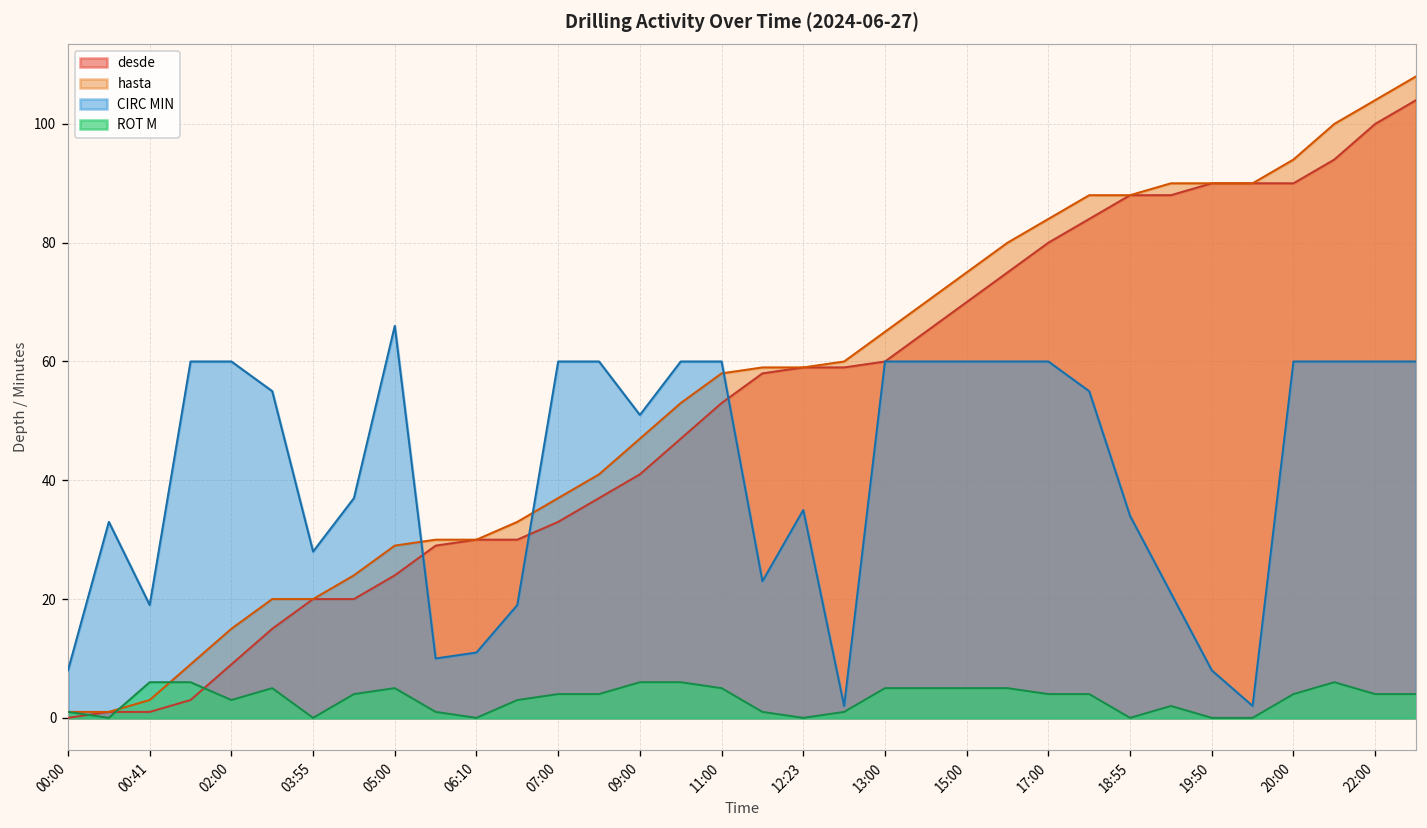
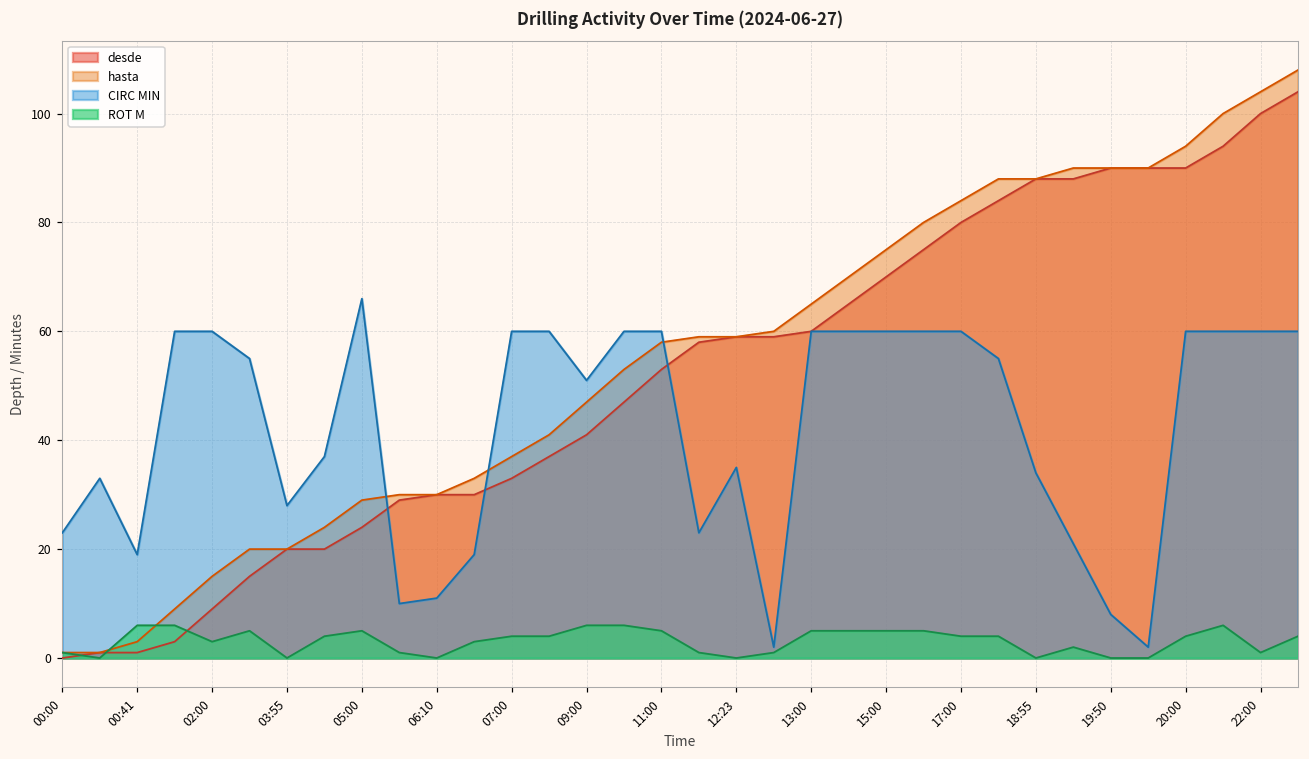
CIRC MIN, 00:00: 8 -> 23
ROT M, 22:00: 4 -> 1
